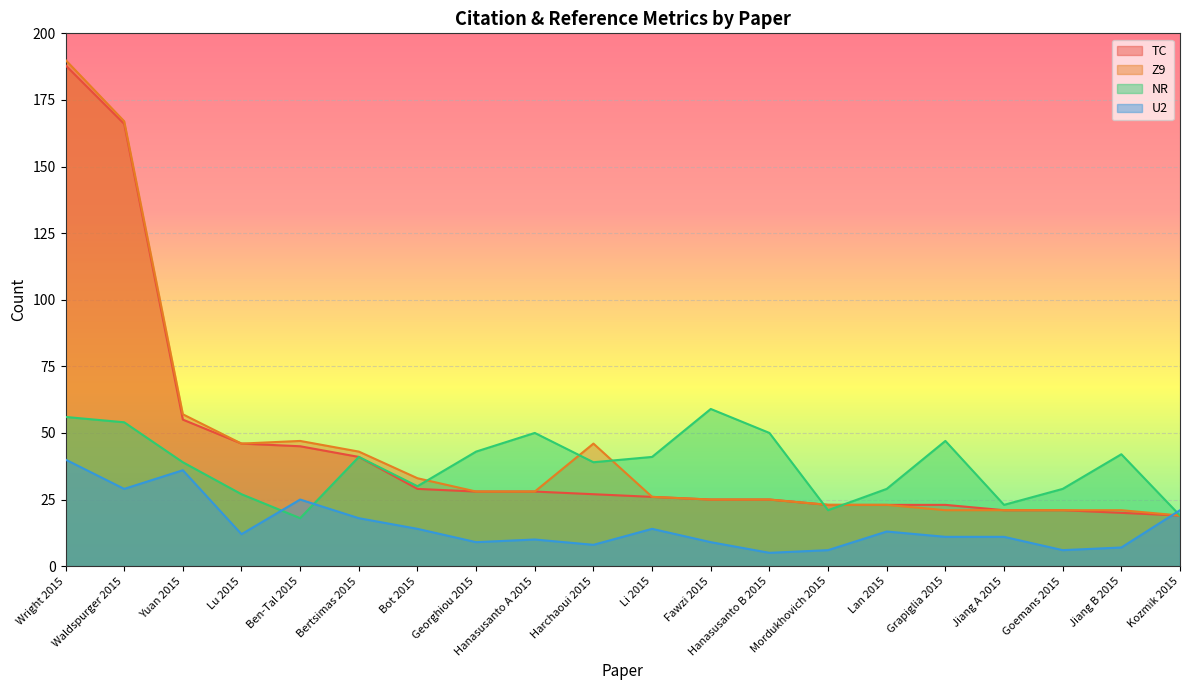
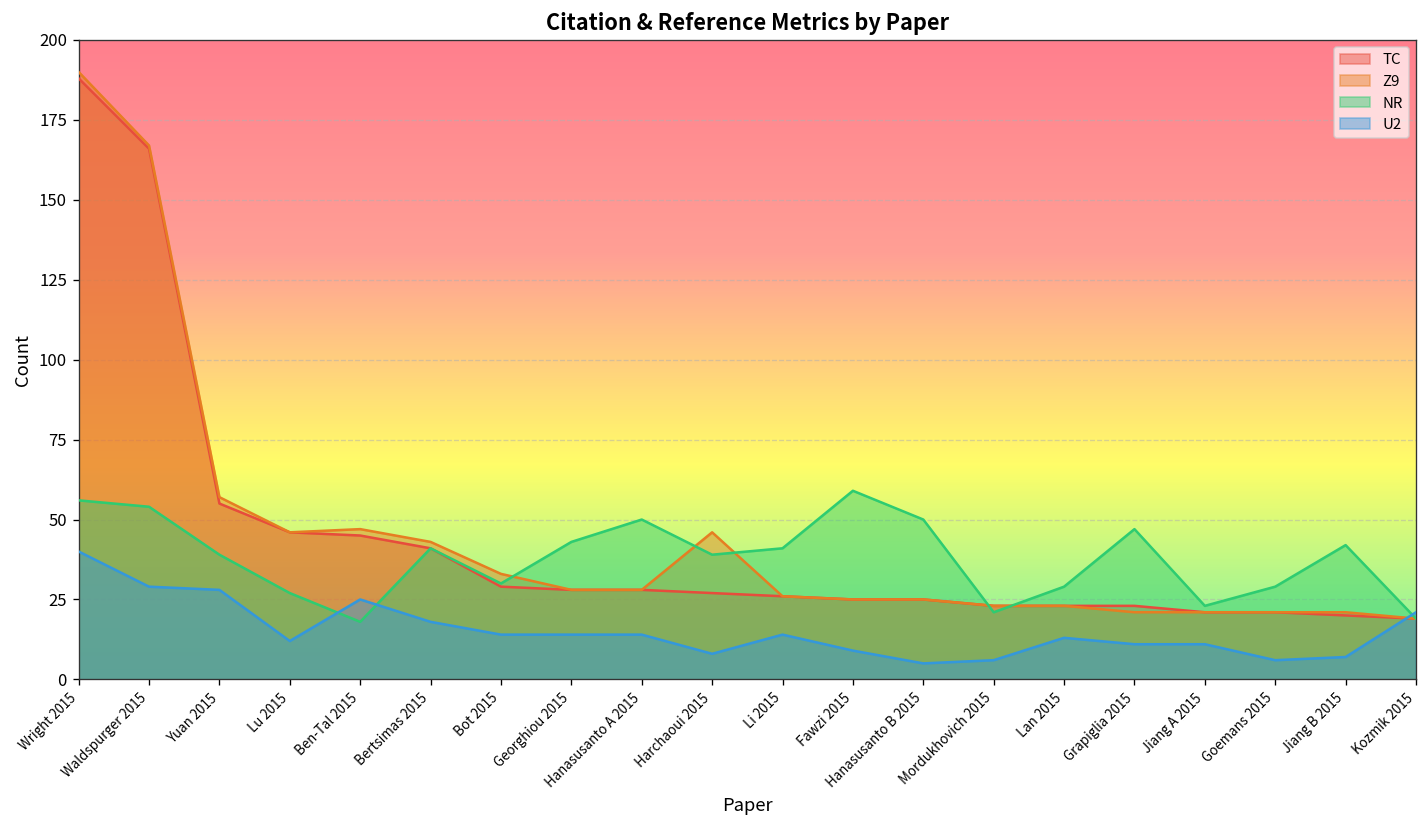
U2, Yuan 2015: 36 -> 28
U2, Georghiou 2015: 9 -> 14
U2, Hanasusanto A 2015: 10 -> 14
